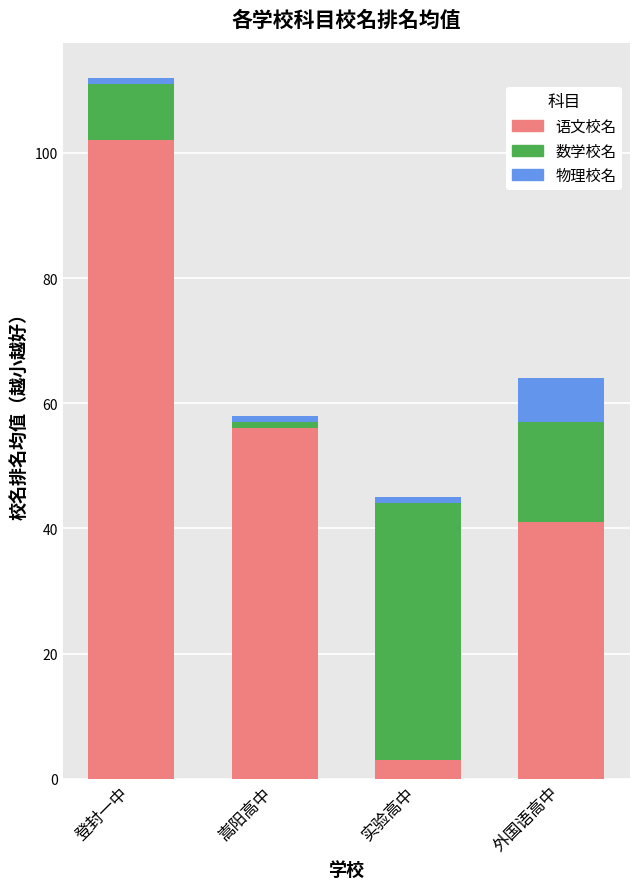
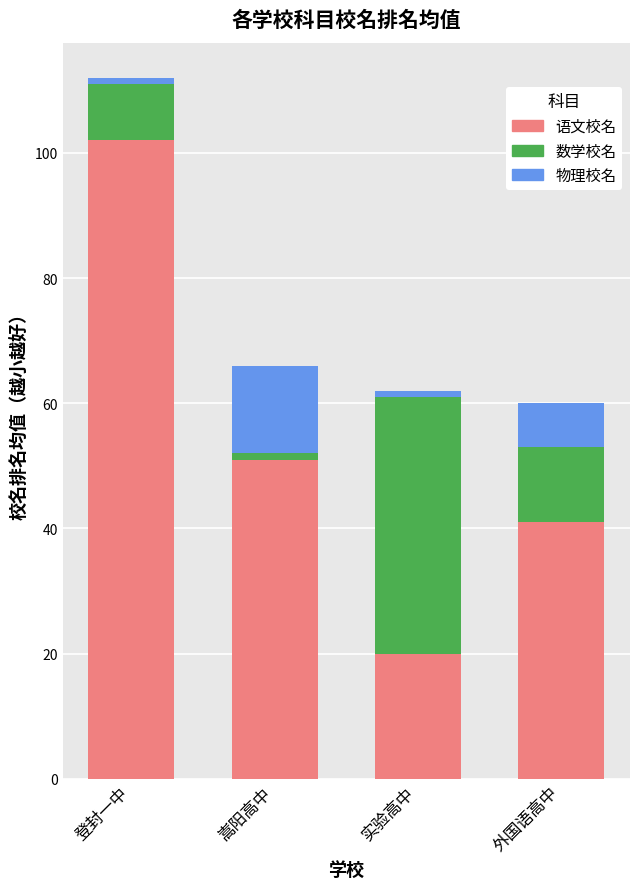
语文校名, 嵩阳高中: 56 -> 51
物理校名, 嵩阳高中: 1 -> 14
语文校名, 实验高中: 3 -> 20
数学校名, 外国语高中: 16 -> 12
